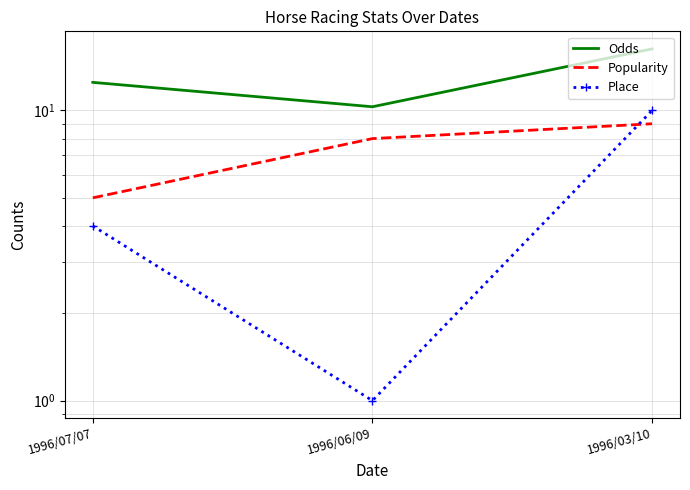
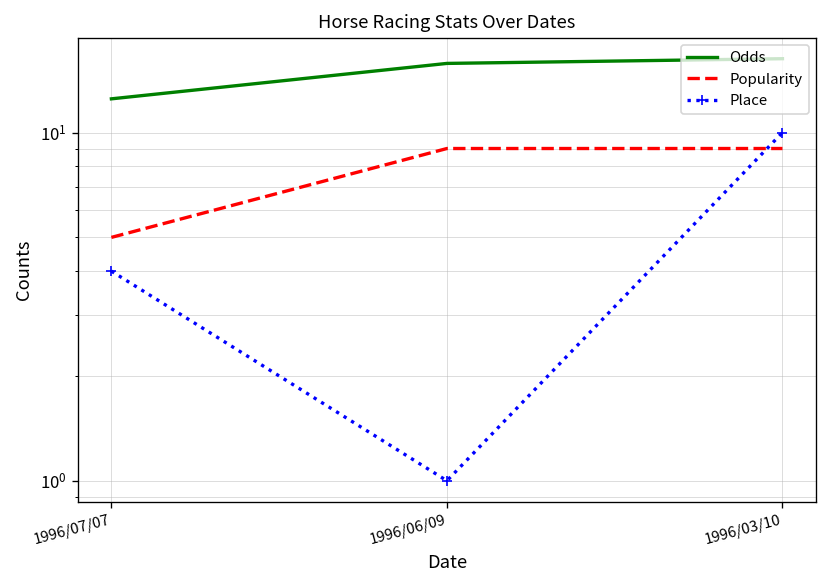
Odds, 1996/06/09: 10.3 -> 16
Popularity, 1996/06/09: 8 -> 9
